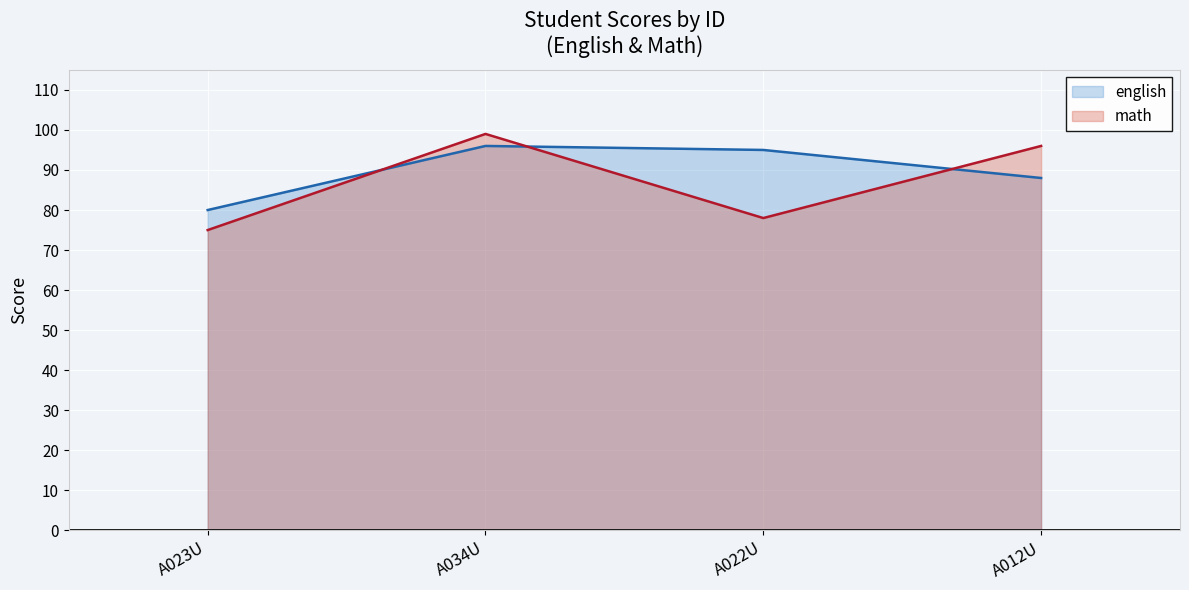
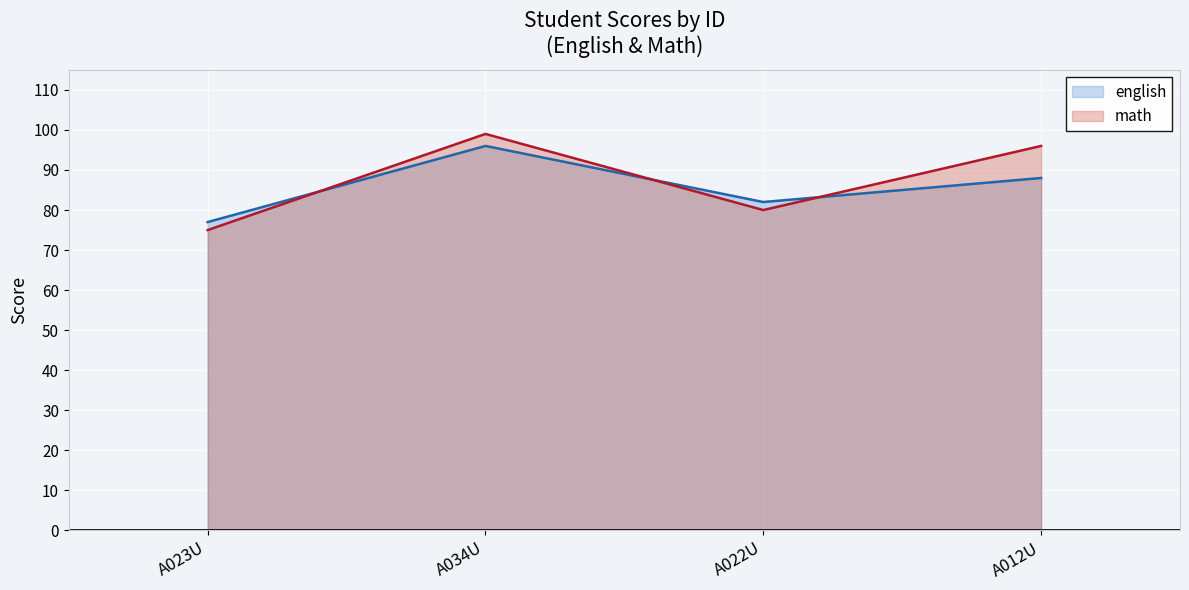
english, A023U: 80 -> 77
english, A022U: 95 -> 82
math, A022U: 78 -> 80
